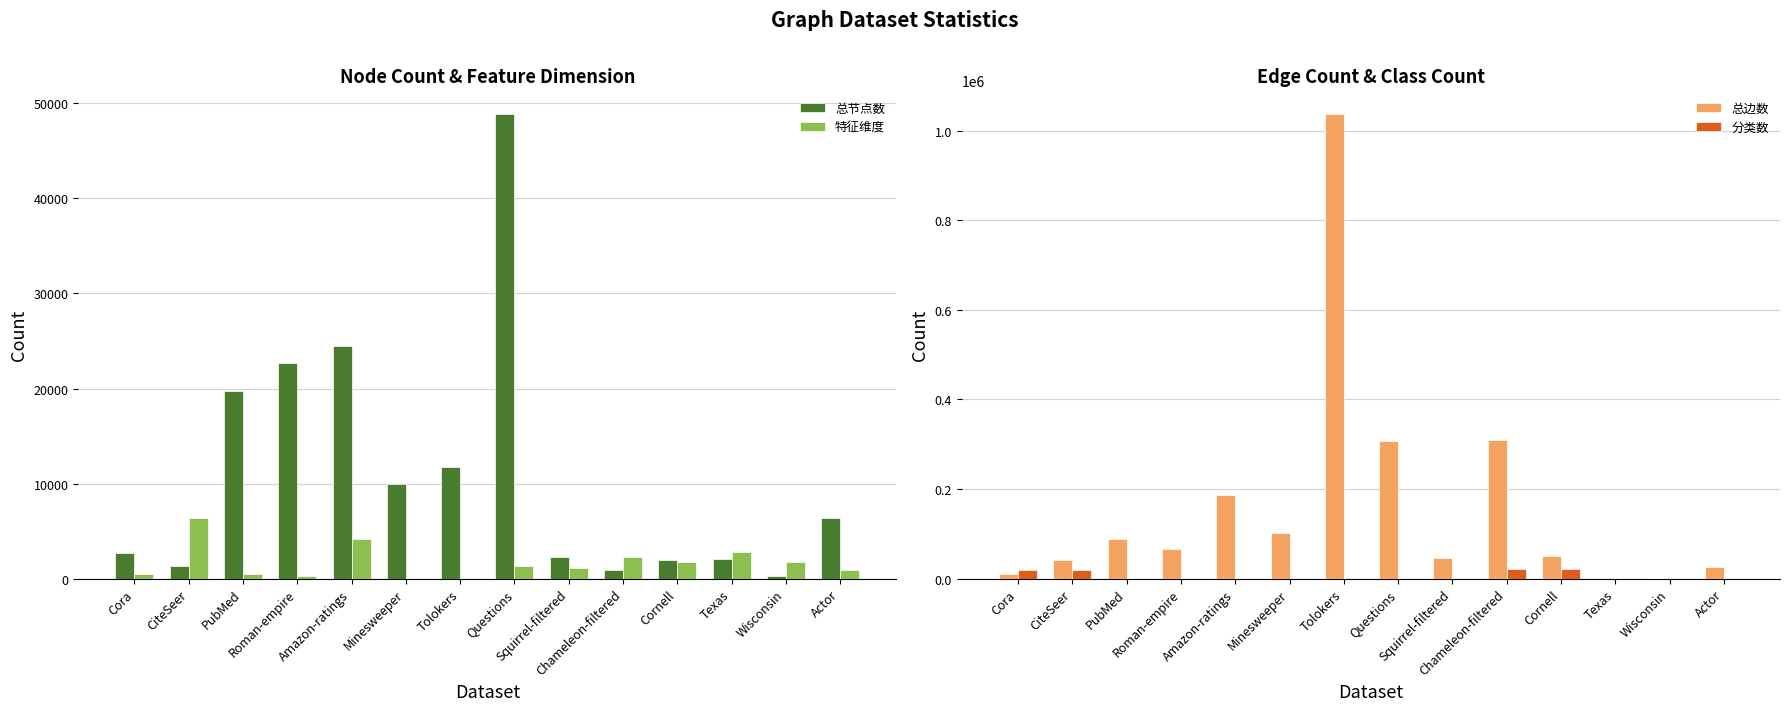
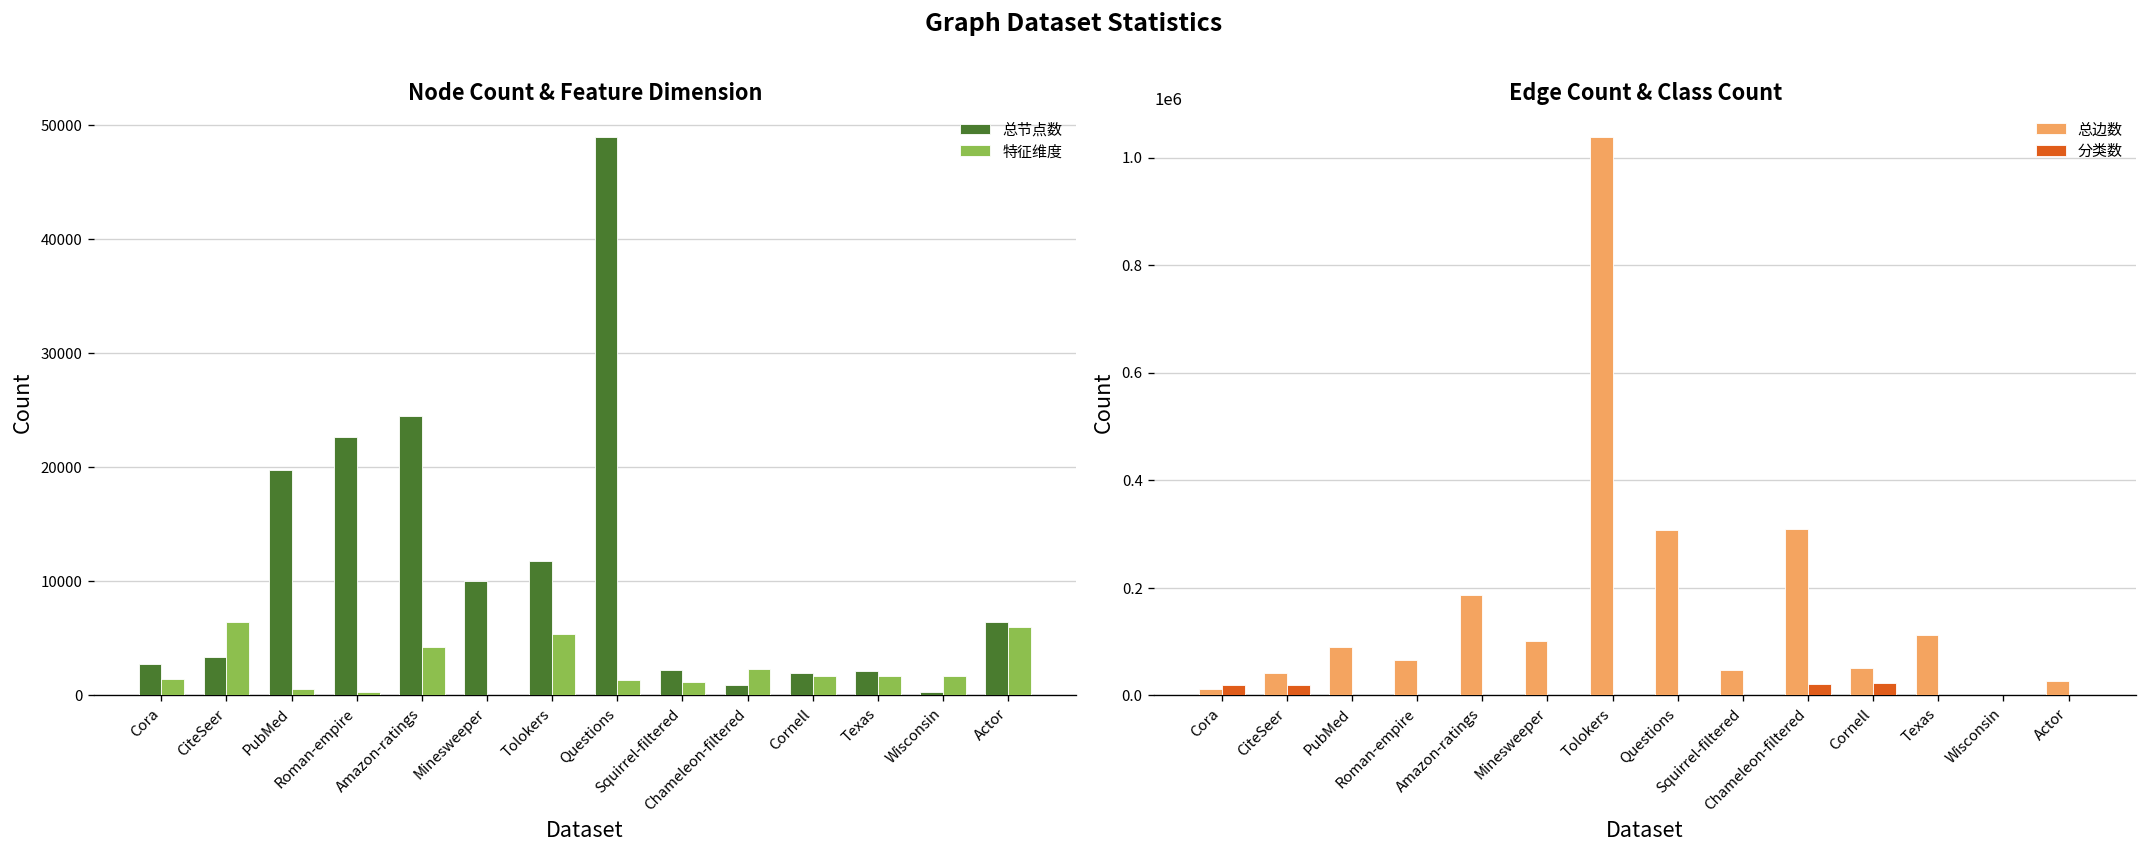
Node Count & Feature Dimension, 特征维度, Cora: 500 -> 1400
Node Count & Feature Dimension, 总节点数, CiteSeer: 1000 -> 3000
Node Count & Feature Dimension, 特征维度, Tolokers: 0 -> 5000
Node Count & Feature Dimension, 特征维度, Texas: 3000 -> 2000
Node Count & Feature Dimension, 特征维度, Actor: 1000 -> 6000
Edge Count & Class Count, 总边数, Texas: 0 -> 110000
